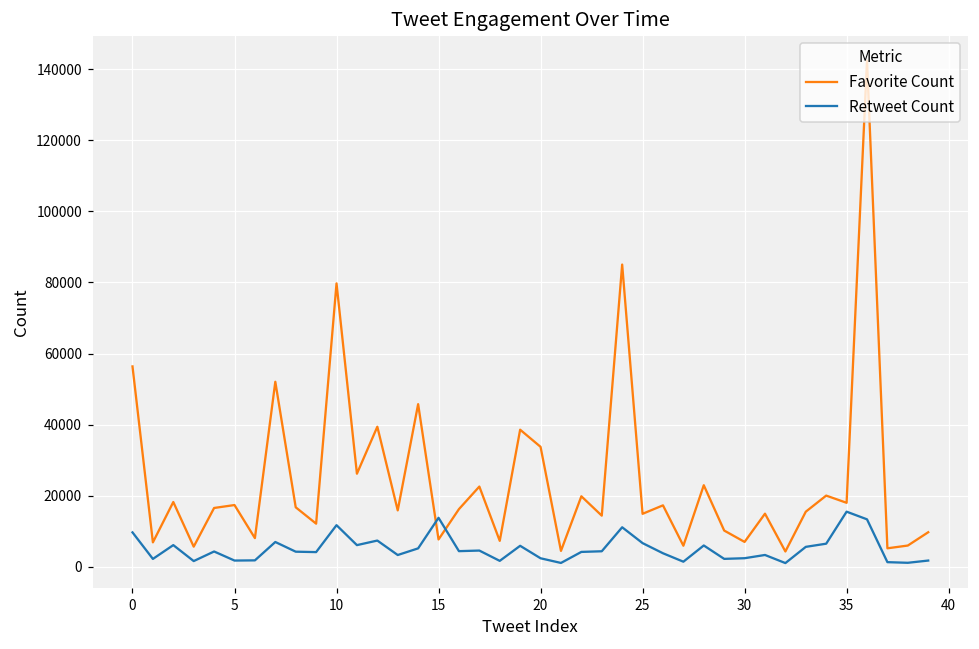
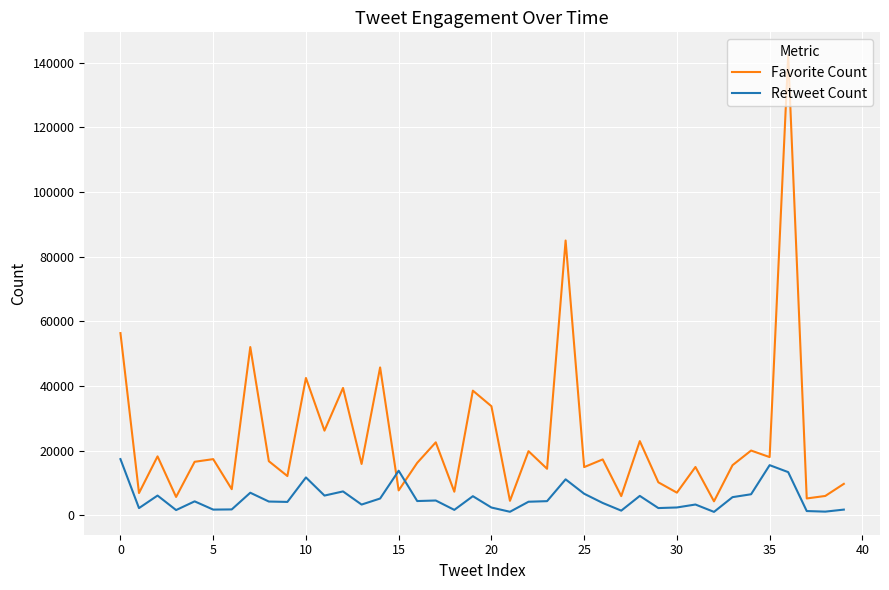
Retweet Count, 0: 10000 -> 17000
Favorite Count, 10: 80000 -> 43000
